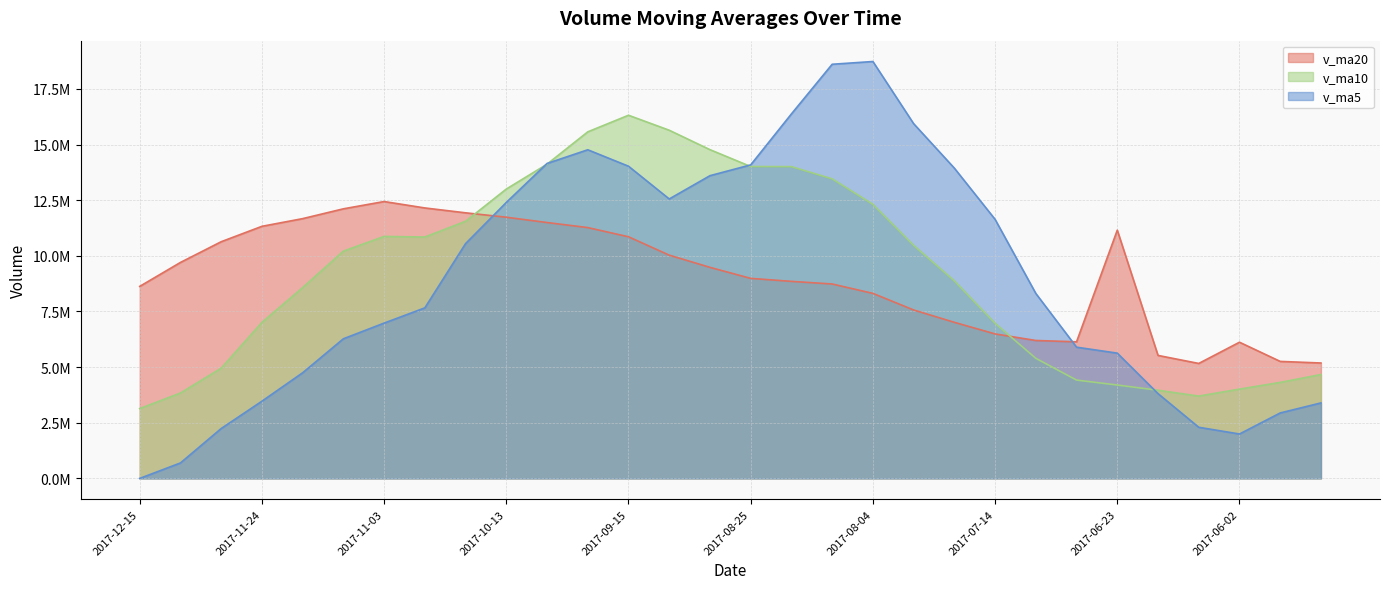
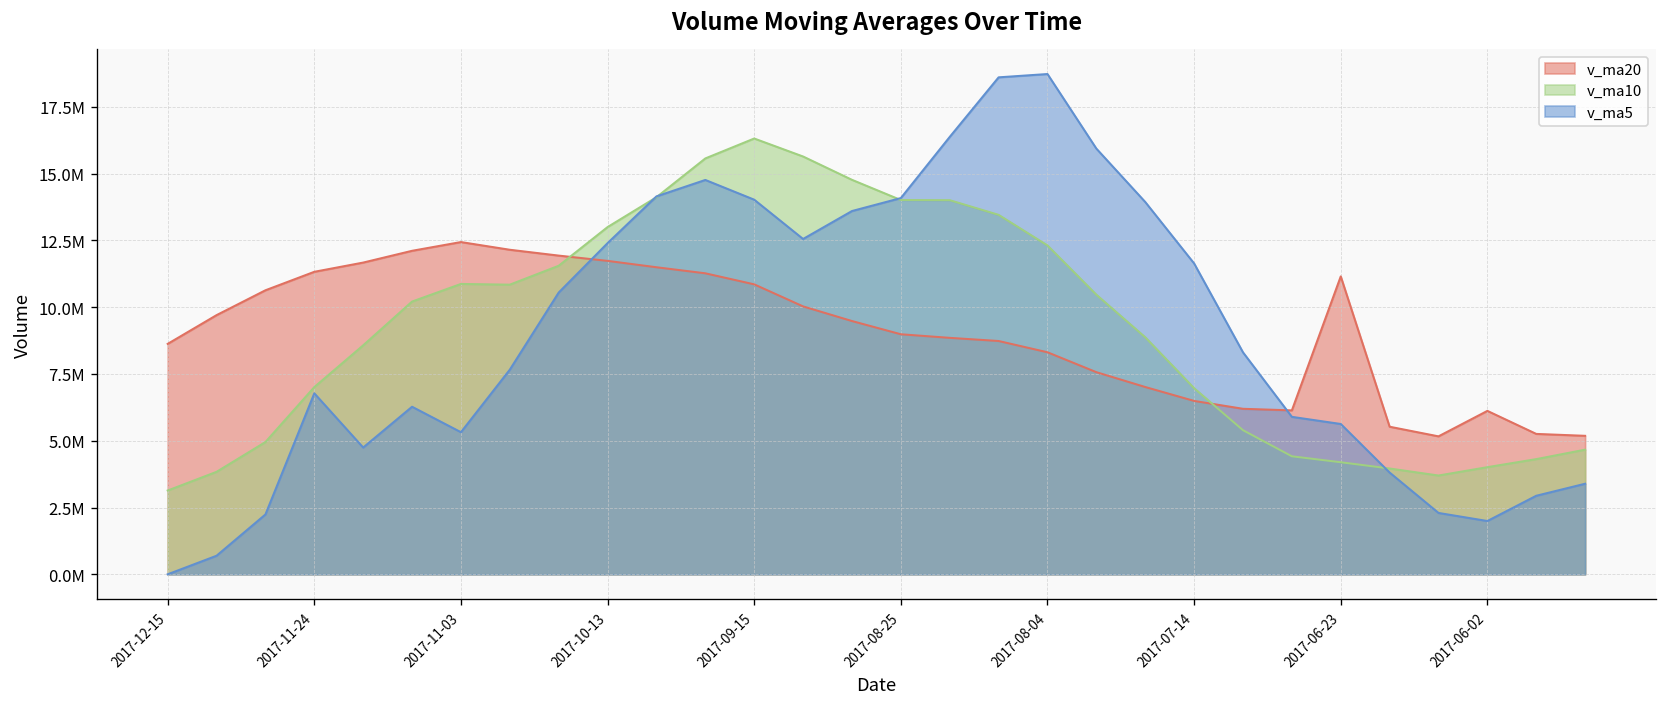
v_ma5, 2017-11-24: 3500000 -> 6800000
v_ma5, 2017-11-03: 7000000 -> 5300000
